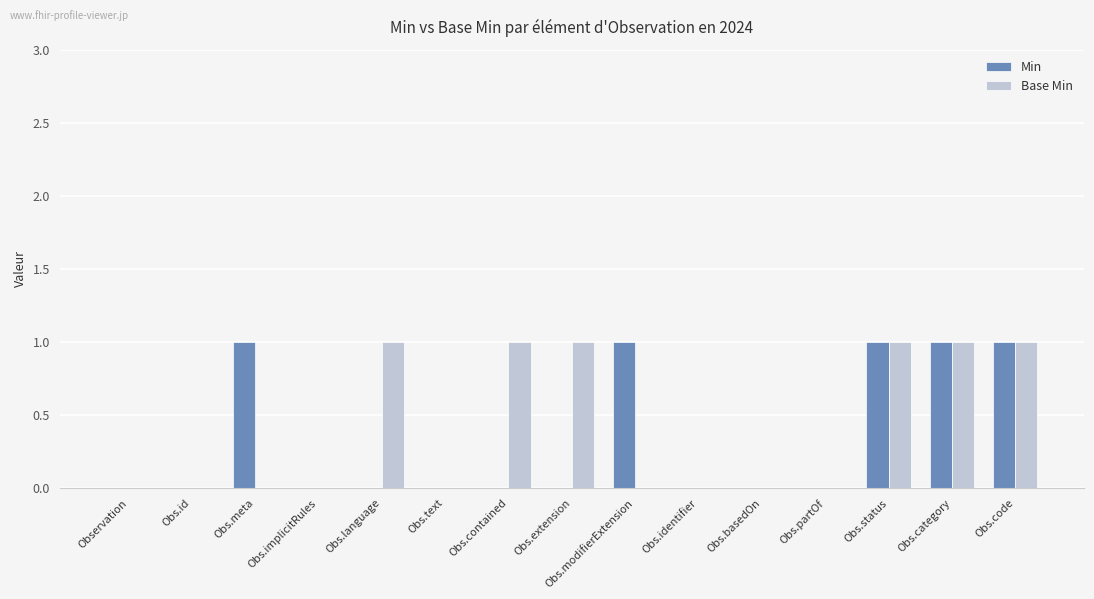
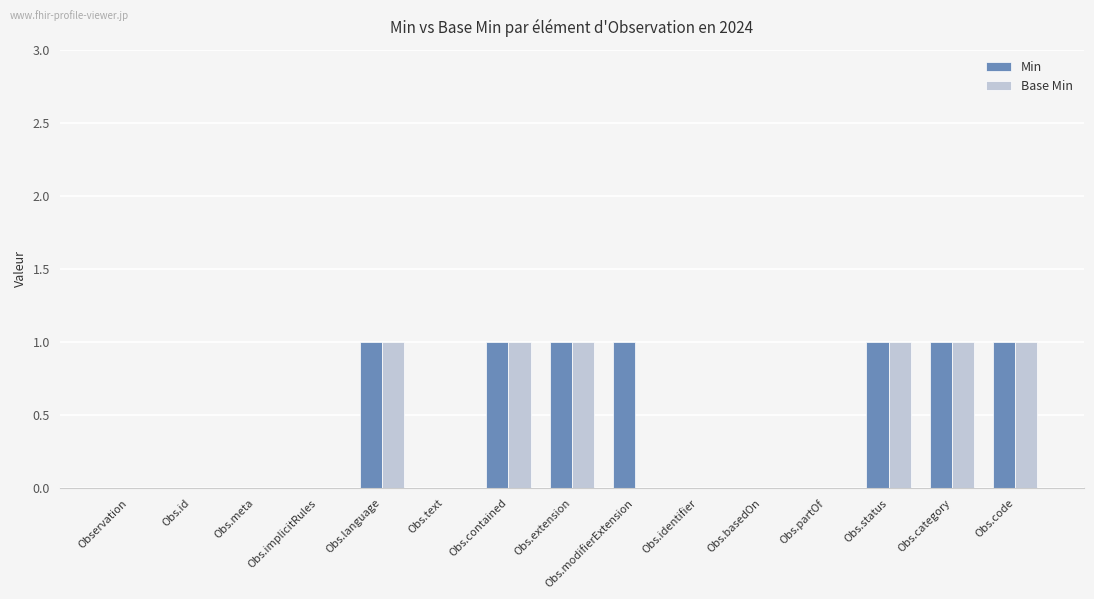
Min, Obs.meta: 1 -> 0
Min, Obs.language: 0 -> 1
Min, Obs.contained: 0 -> 1
Min, Obs.extension: 0 -> 1
